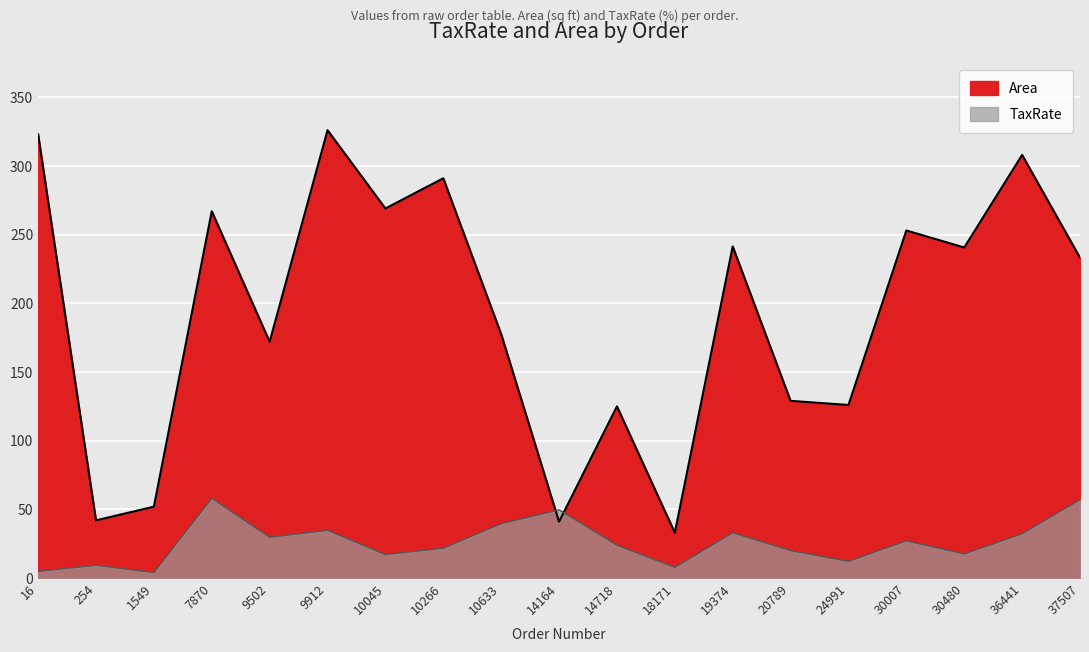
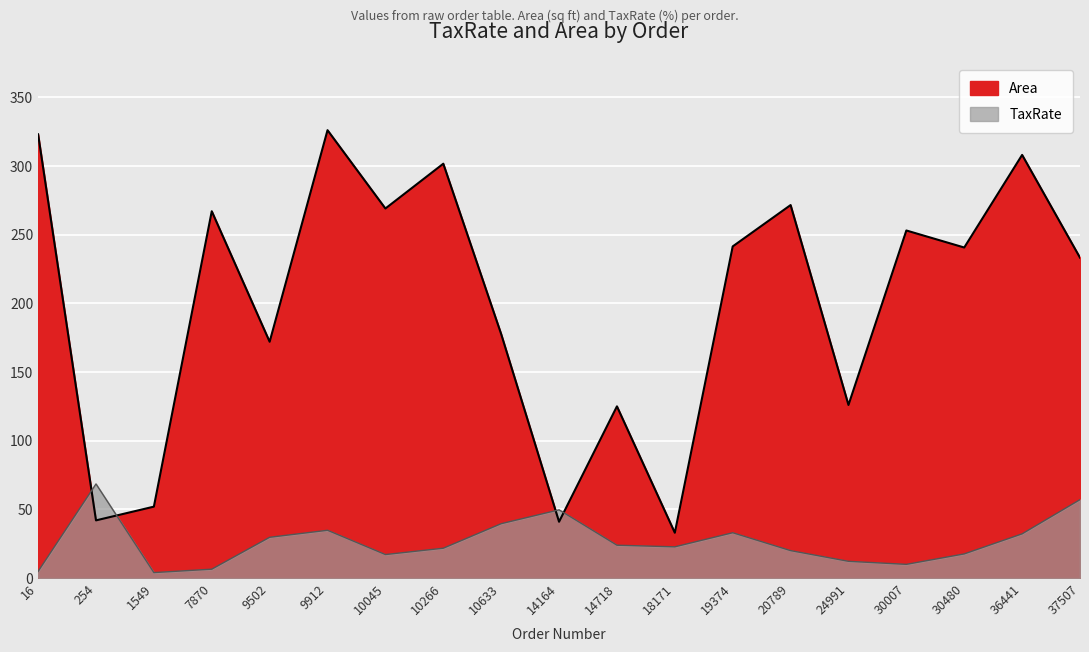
TaxRate, 254: 9 -> 69
TaxRate, 7870: 58 -> 6
Area, 10266: 291 -> 302
TaxRate, 18171: 8 -> 23
Area, 20789: 129 -> 272
TaxRate, 30007: 27 -> 10
